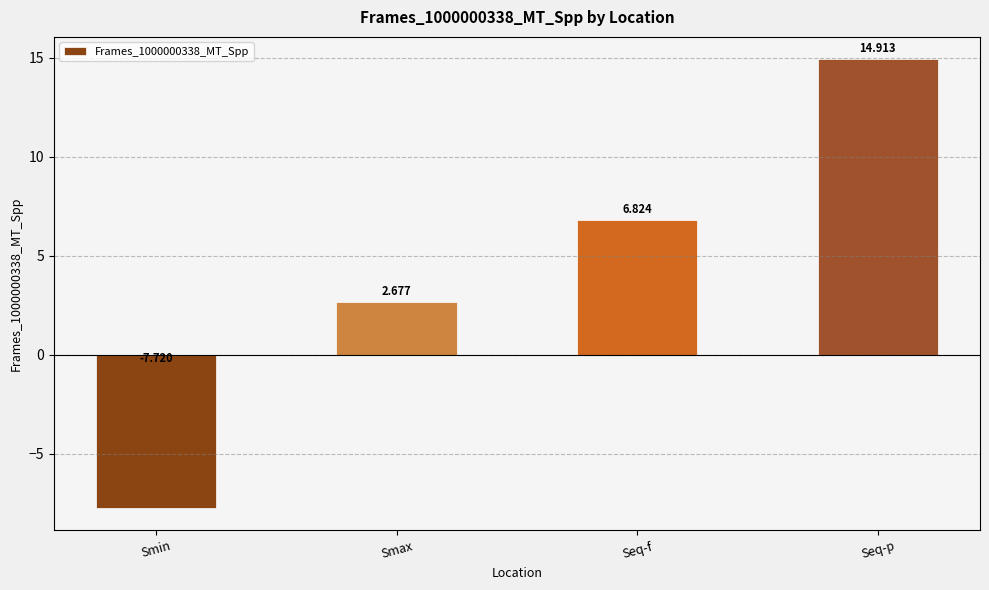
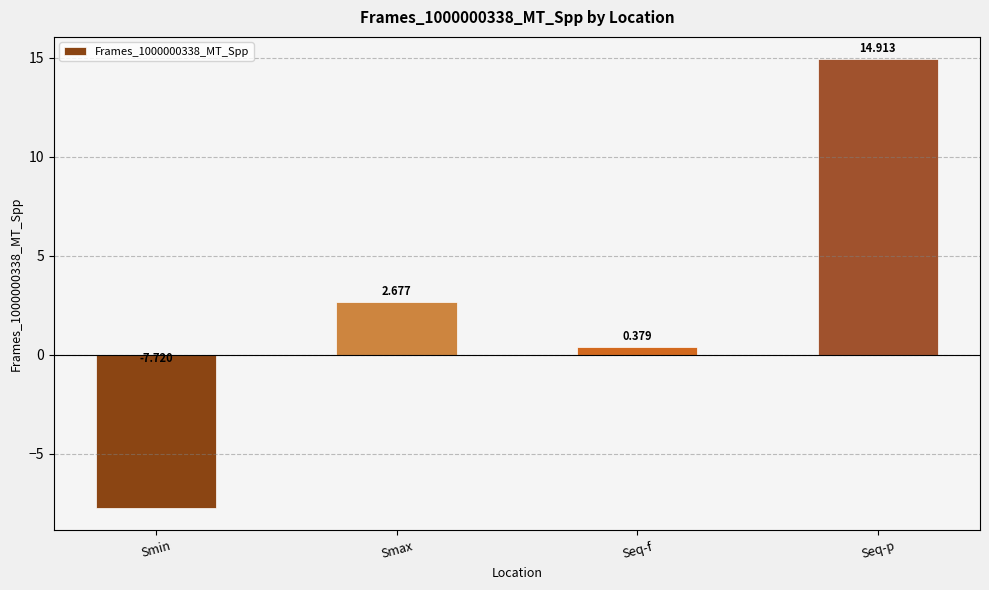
Seq-f: 6.824 -> 0.379
